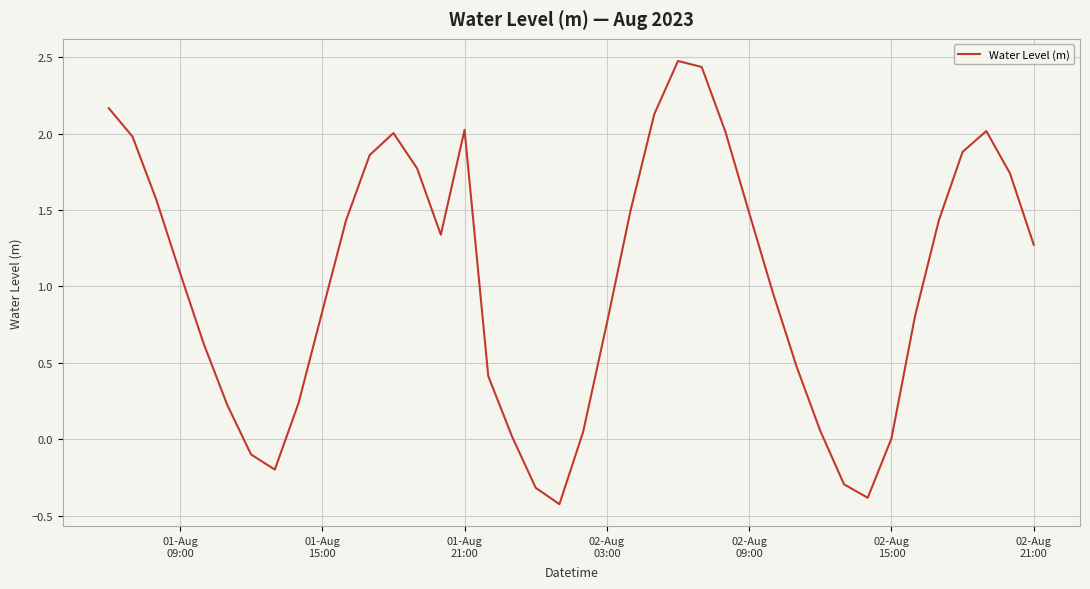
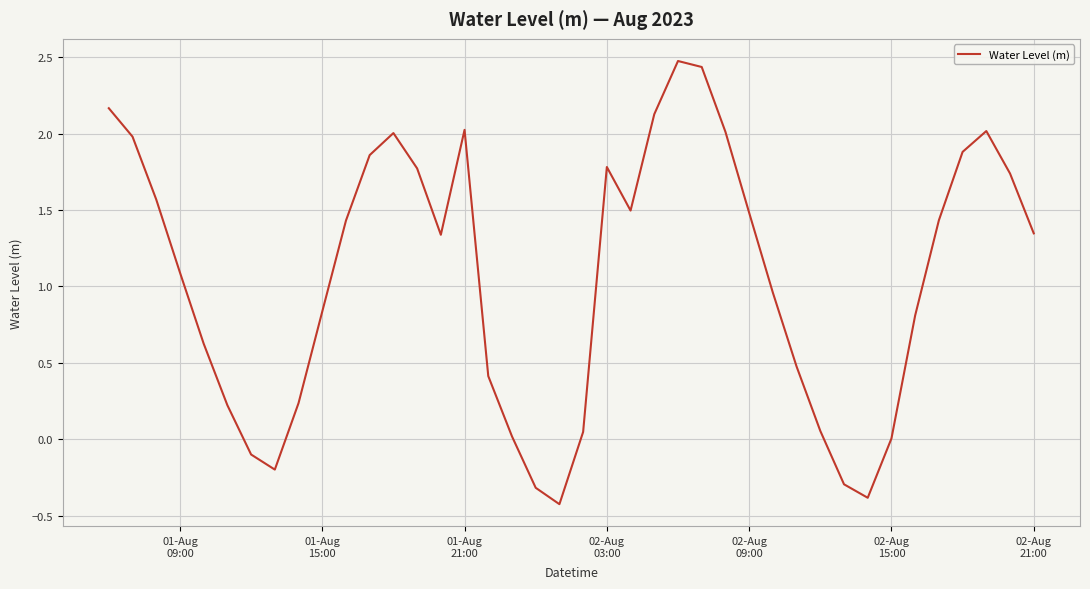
02-Aug 03:00: 0.76 -> 1.78
02-Aug 21:00: 1.27 -> 1.35
